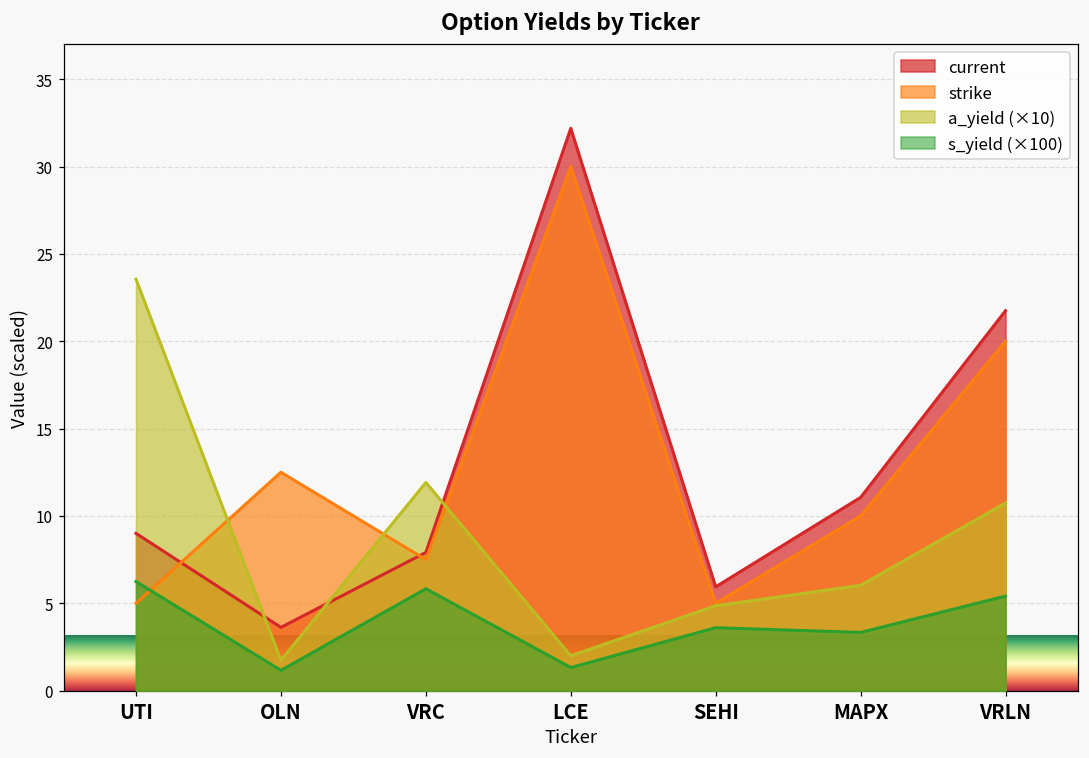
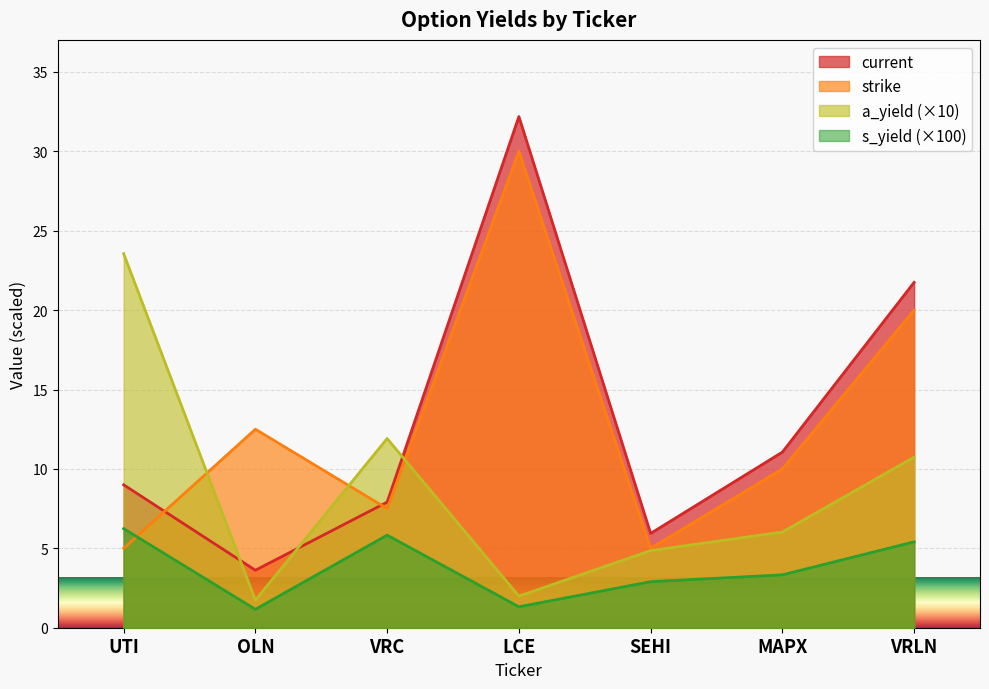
s_yield (×100), SEHI: 3.6 -> 2.9
